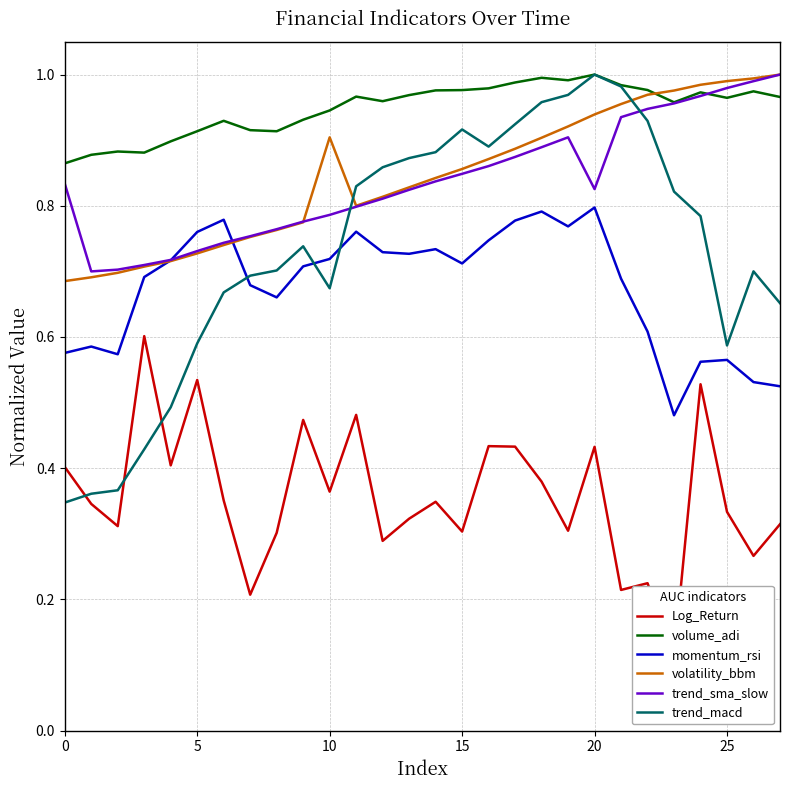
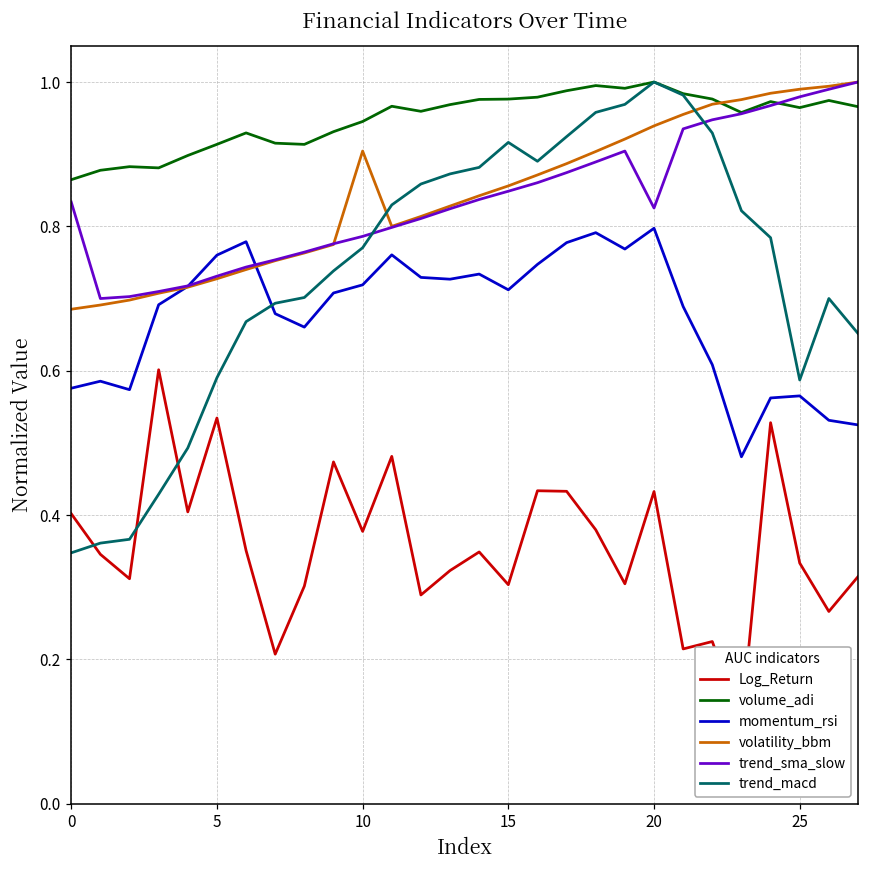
Log_Return, 10: 0.36 -> 0.38
trend_macd, 10: 0.67 -> 0.77
